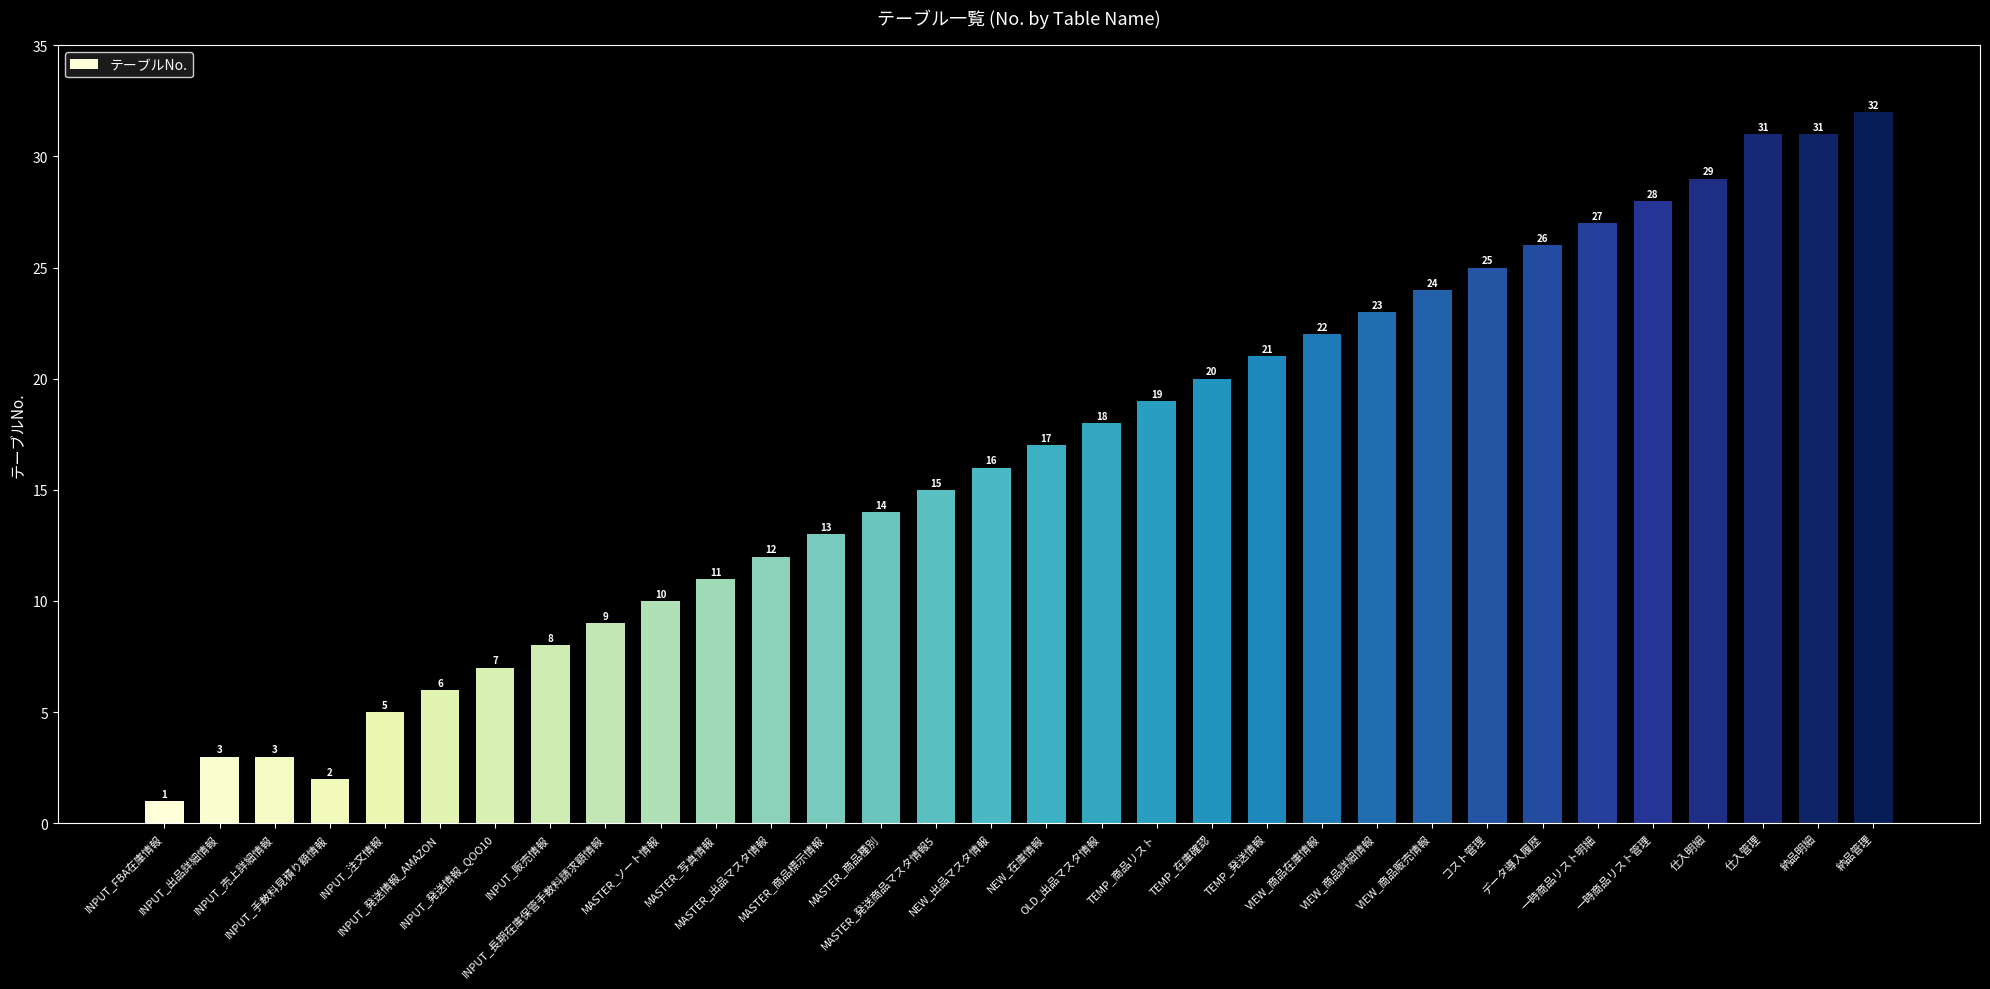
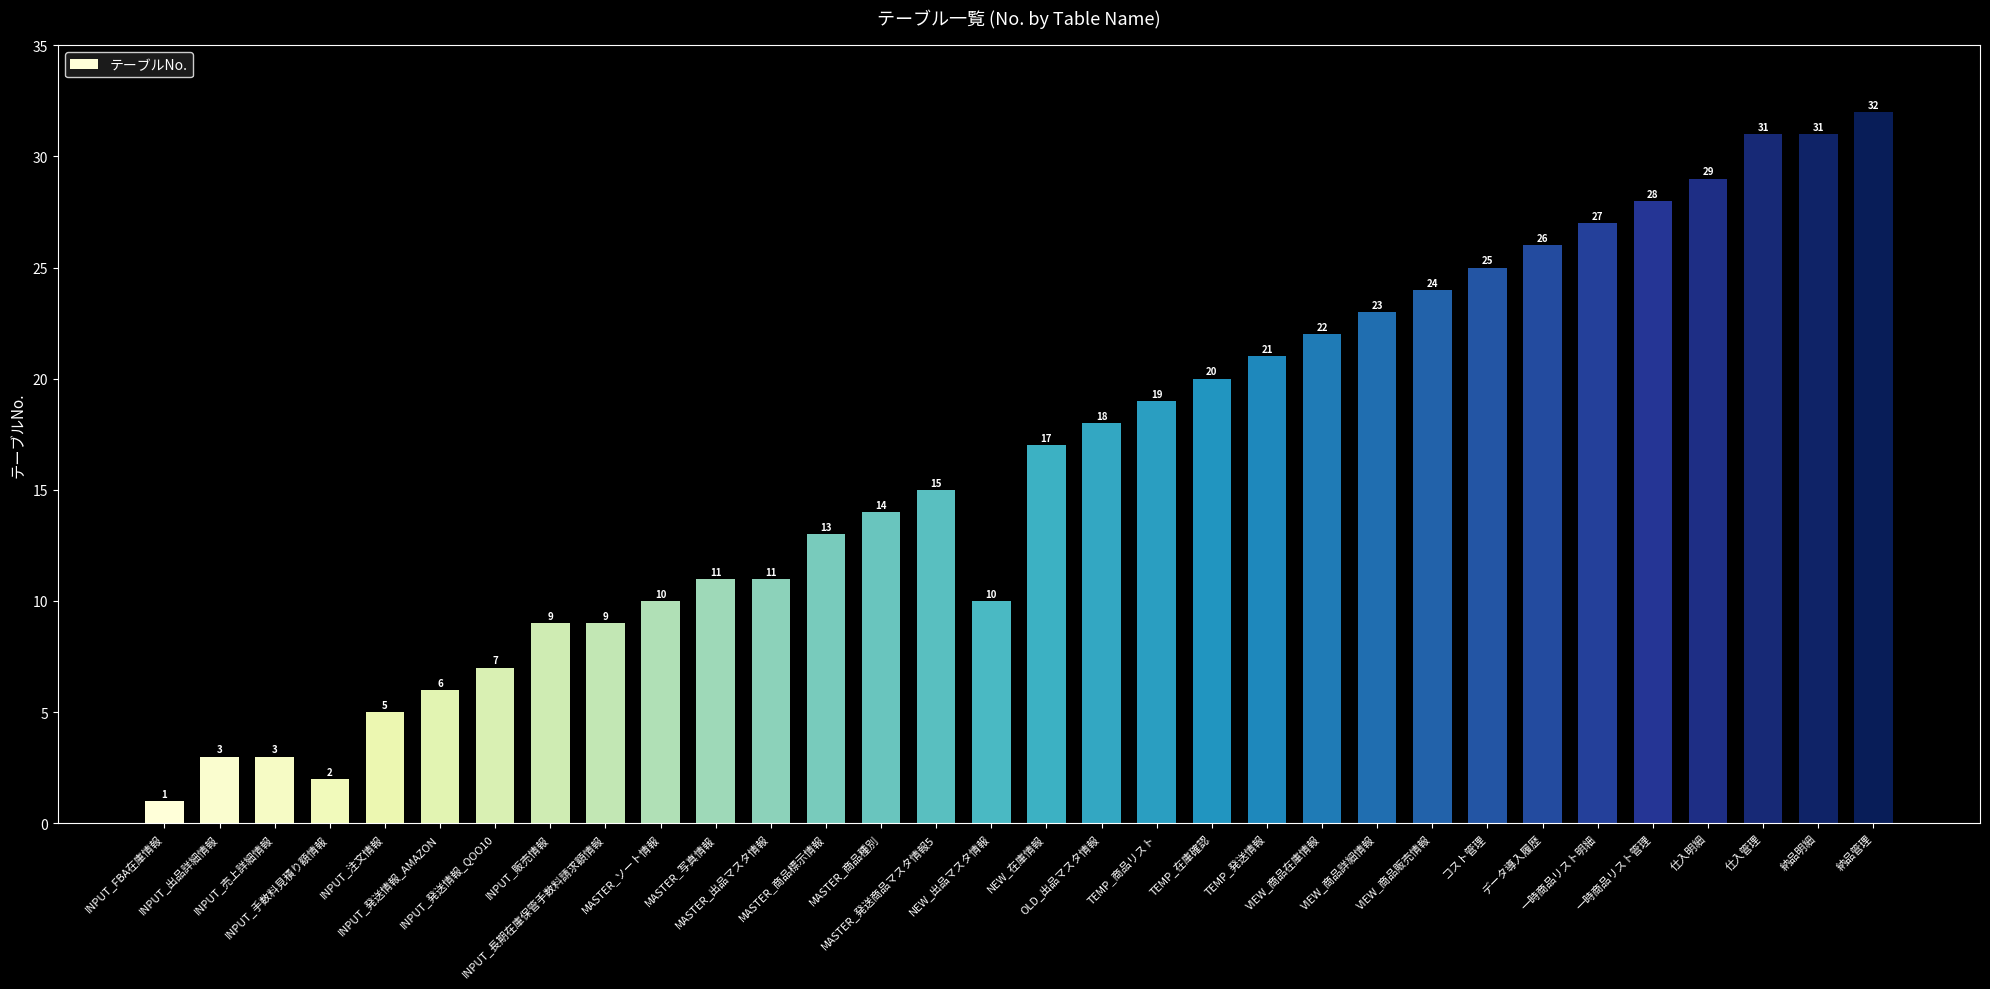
INPUT_販売情報: 8 -> 9
MASTER_出品マスタ情報: 12 -> 11
NEW_出品マスタ情報: 16 -> 10
